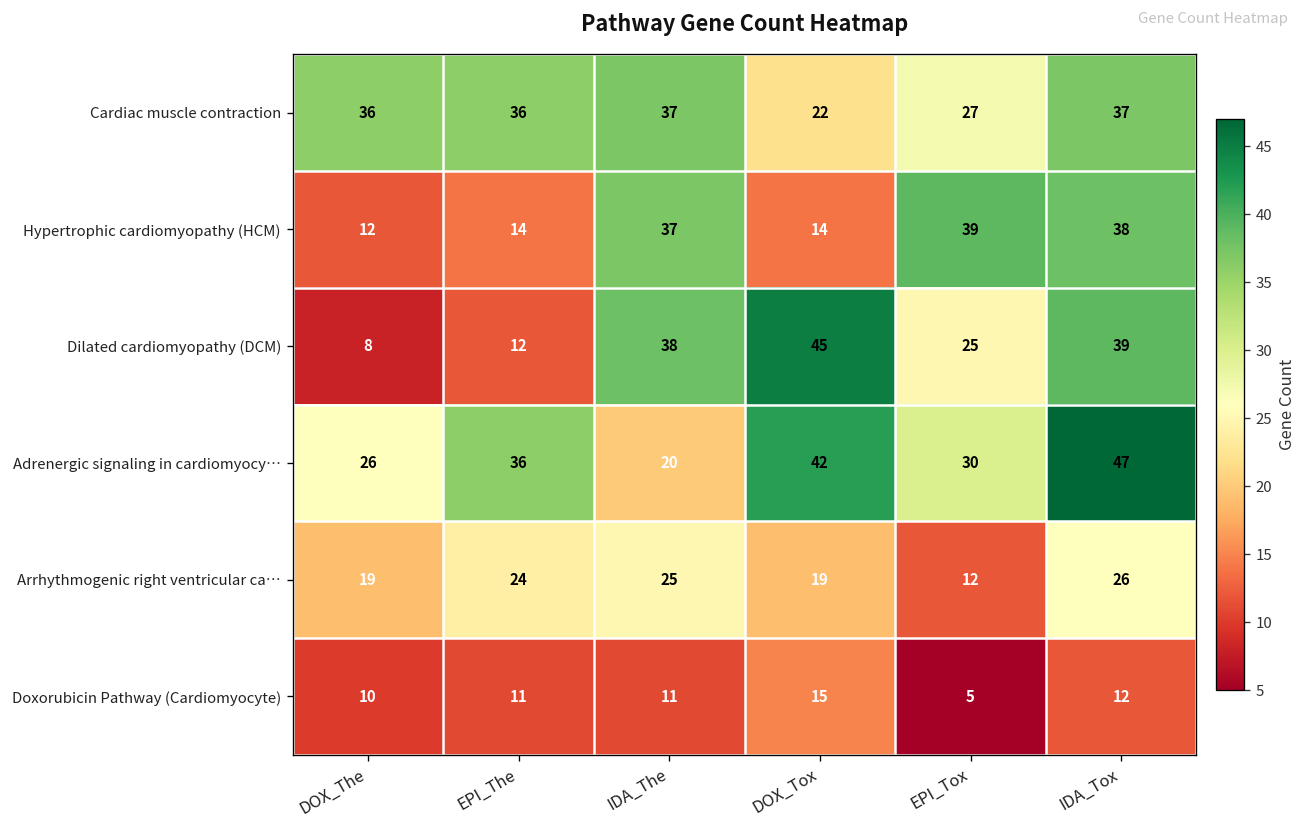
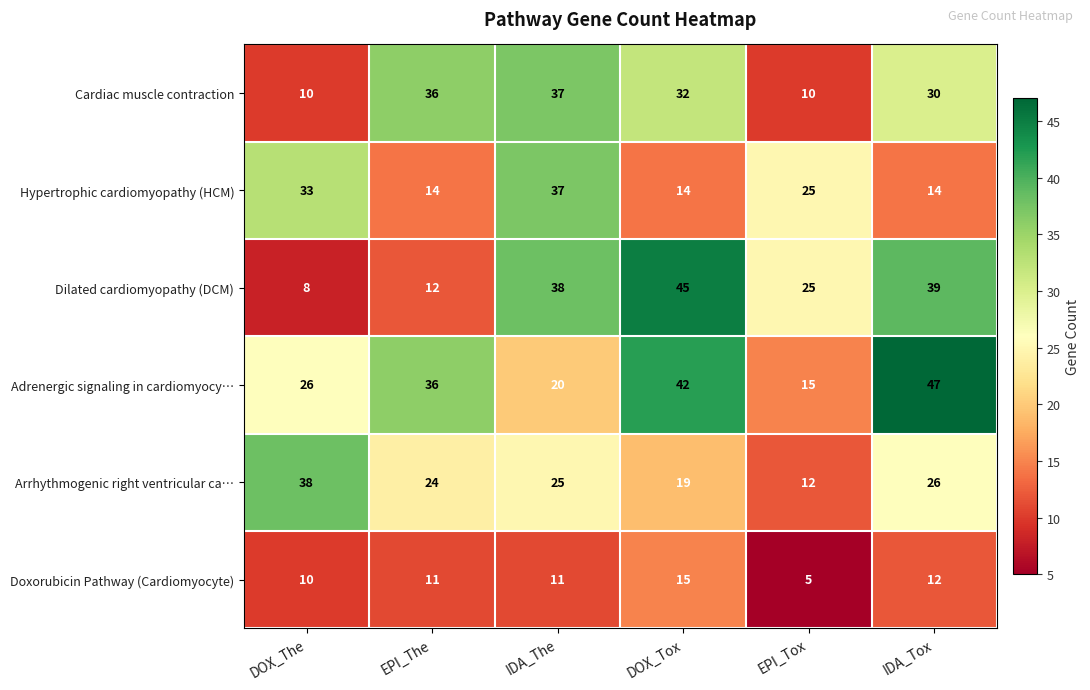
Cardiac muscle contraction, DOX_The: 36 -> 10
Cardiac muscle contraction, DOX_Tox: 22 -> 32
Cardiac muscle contraction, EPI_Tox: 27 -> 10
Cardiac muscle contraction, IDA_Tox: 37 -> 30
Hypertrophic cardiomyopathy (HCM), DOX_The: 12 -> 33
Hypertrophic cardiomyopathy (HCM), EPI_Tox: 39 -> 25
Hypertrophic cardiomyopathy (HCM), IDA_Tox: 38 -> 14
Adrenergic signaling in cardiomyocy…, EPI_Tox: 30 -> 15
Arrhythmogenic right ventricular ca…, DOX_The: 19 -> 38
